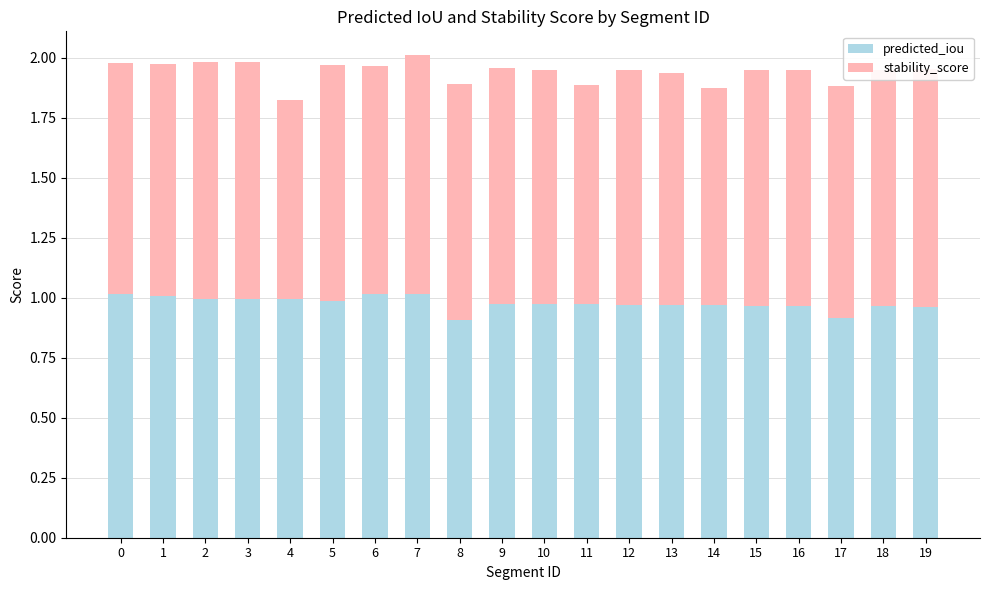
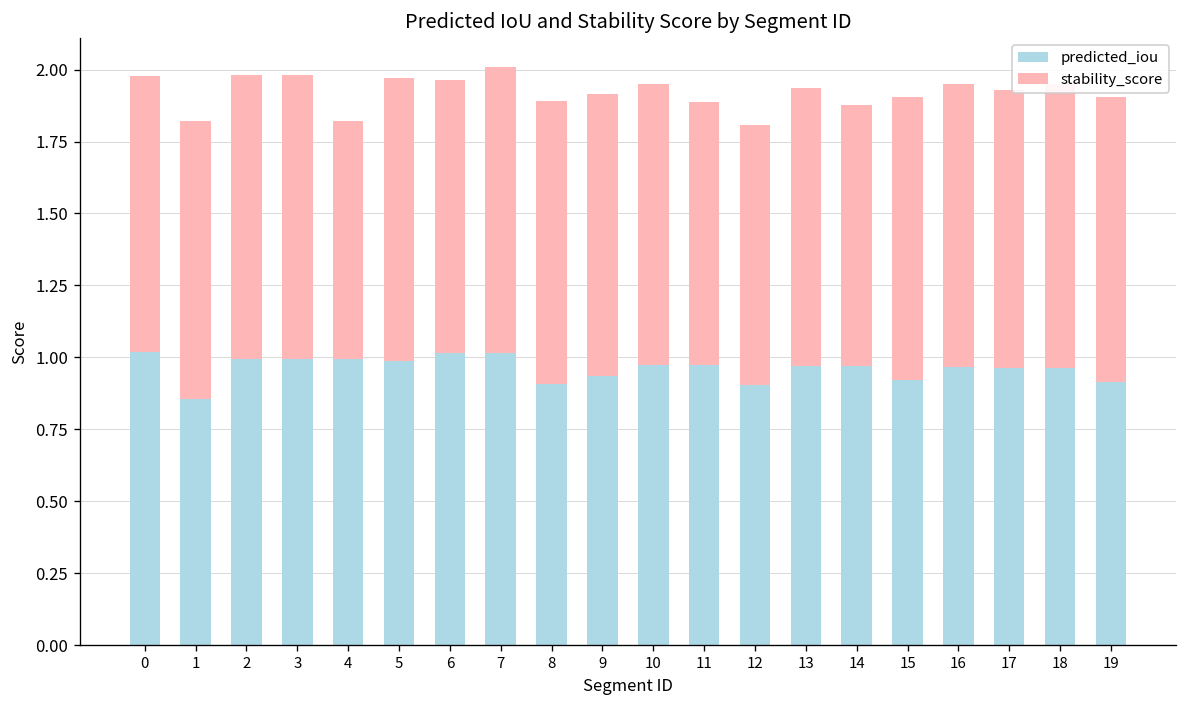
predicted_iou, 1: 1.01 -> 0.86
predicted_iou, 9: 0.98 -> 0.94
predicted_iou, 12: 0.97 -> 0.90
stability_score, 12: 0.98 -> 0.90
predicted_iou, 15: 0.97 -> 0.92
predicted_iou, 17: 0.92 -> 0.96
predicted_iou, 19: 0.96 -> 0.91
